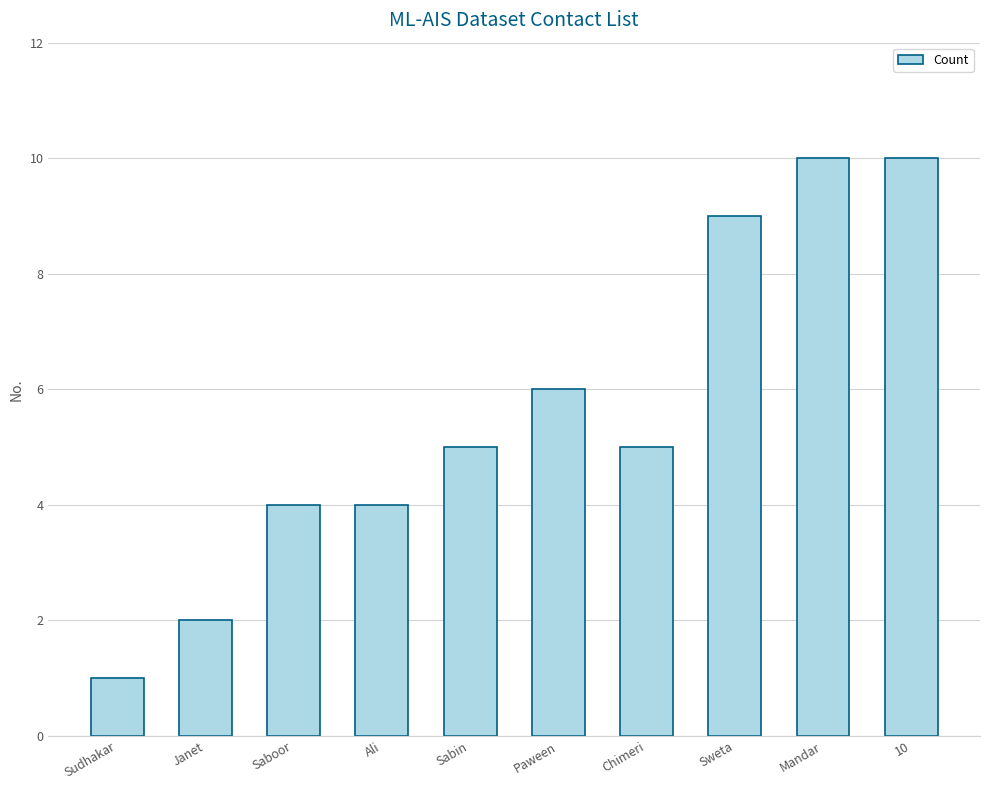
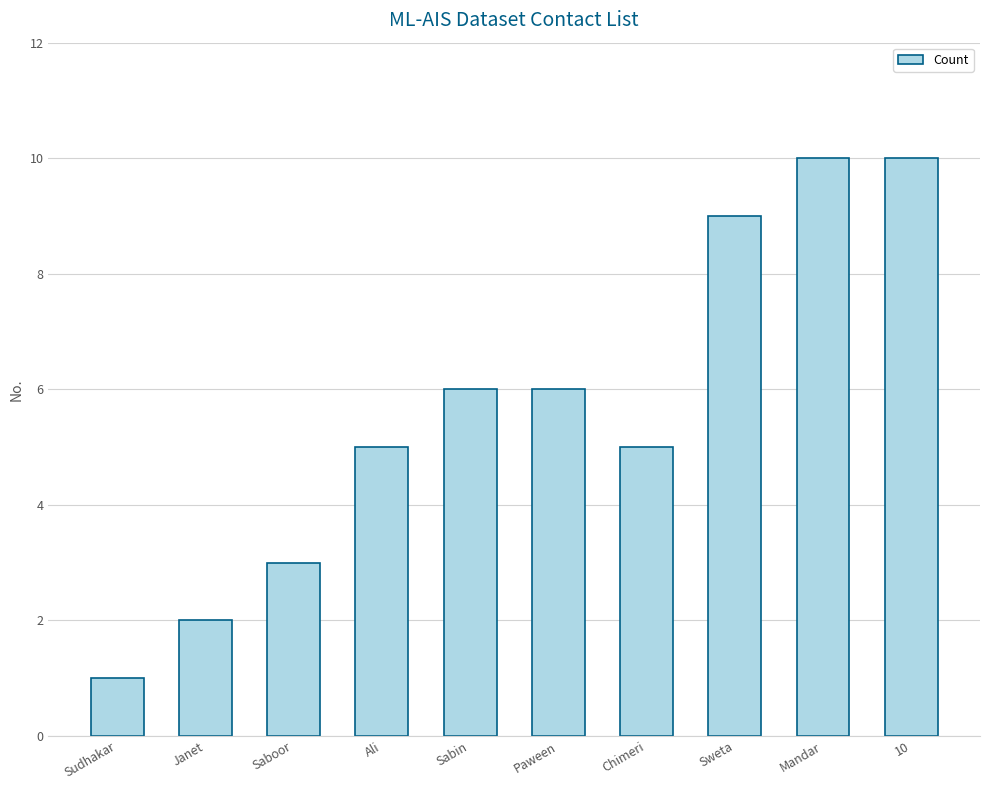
Saboor: 4 -> 3
Ali: 4 -> 5
Sabin: 5 -> 6
